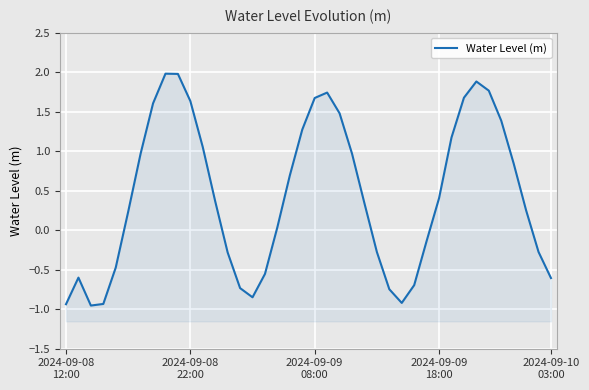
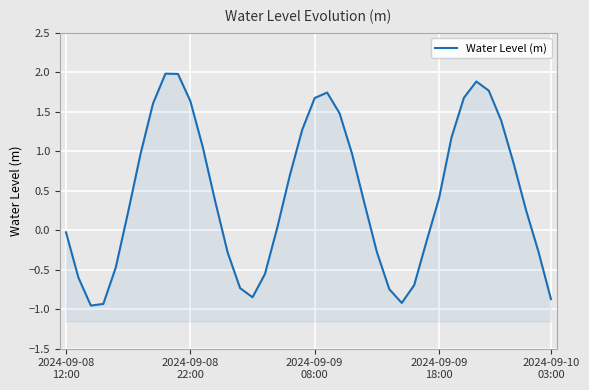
2024-09-08 12:00: -0.9 -> 0.0
2024-09-10 03:00: -0.6 -> -0.9
